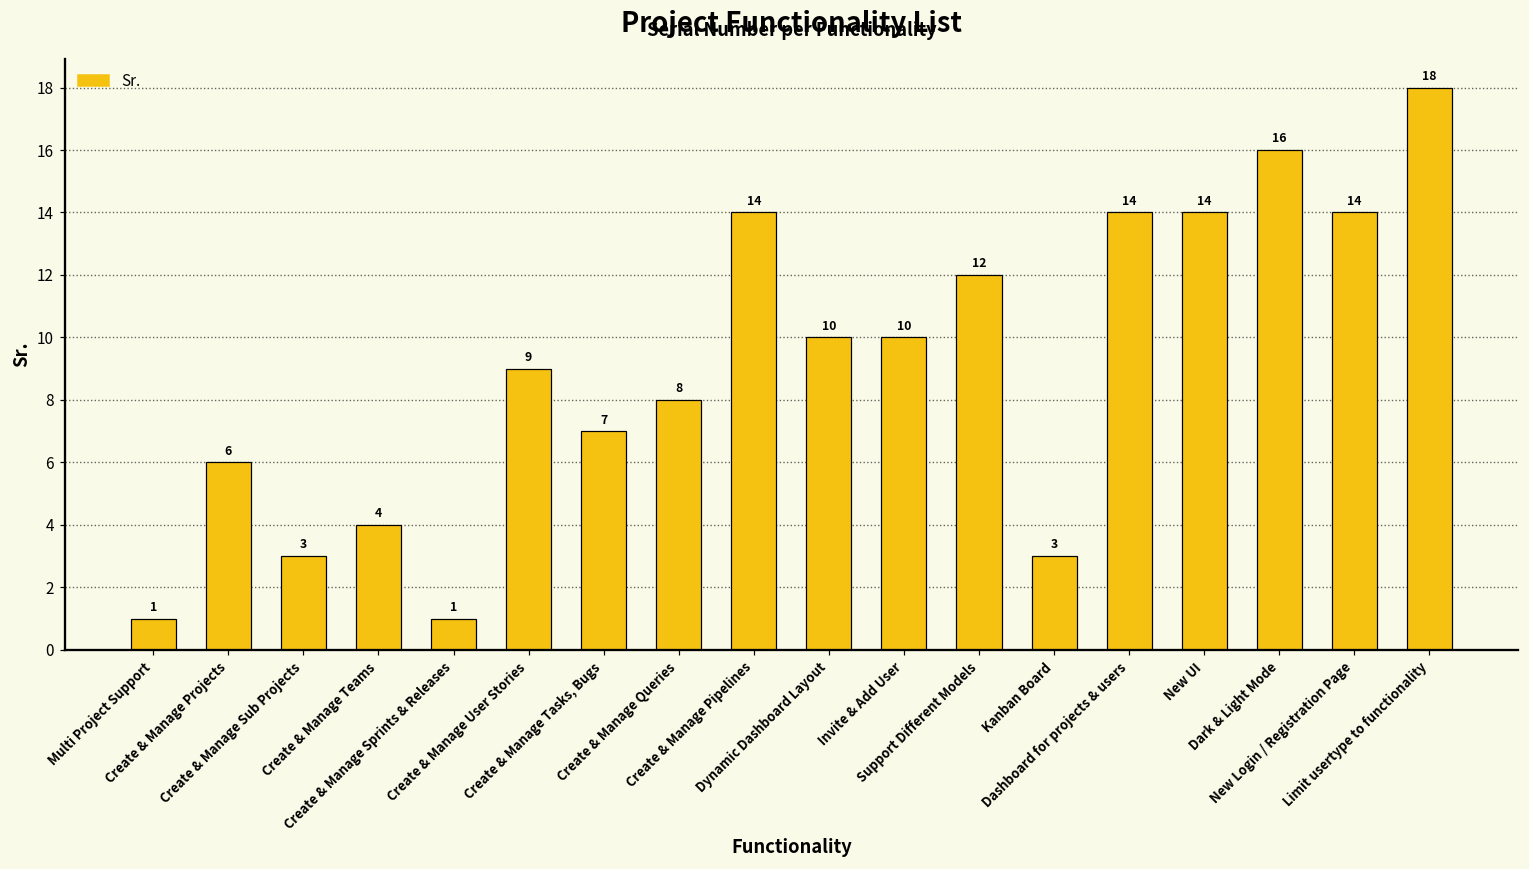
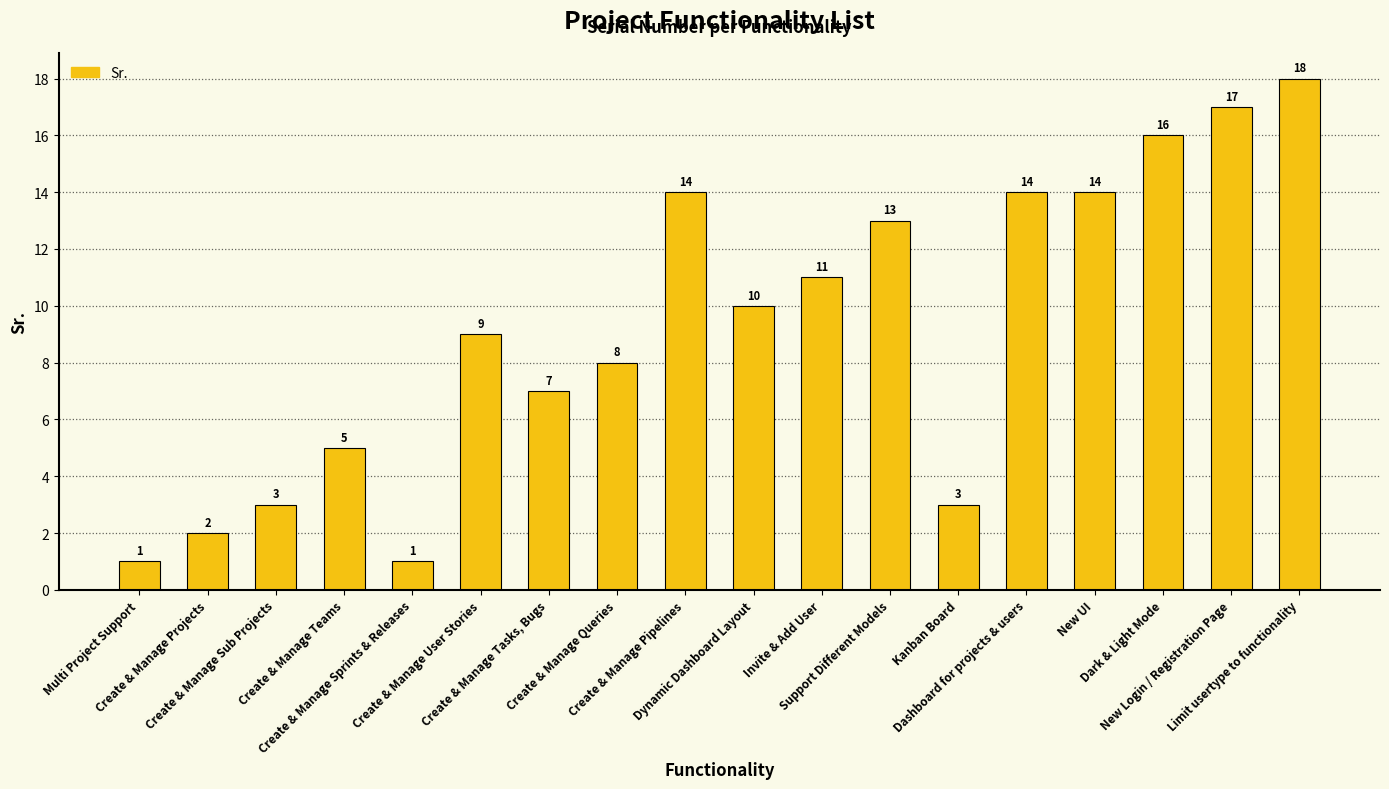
Create & Manage Projects: 6 -> 2
Create & Manage Teams: 4 -> 5
Invite & Add User: 10 -> 11
Support Different Models: 12 -> 13
New Login / Registration Page: 14 -> 17
